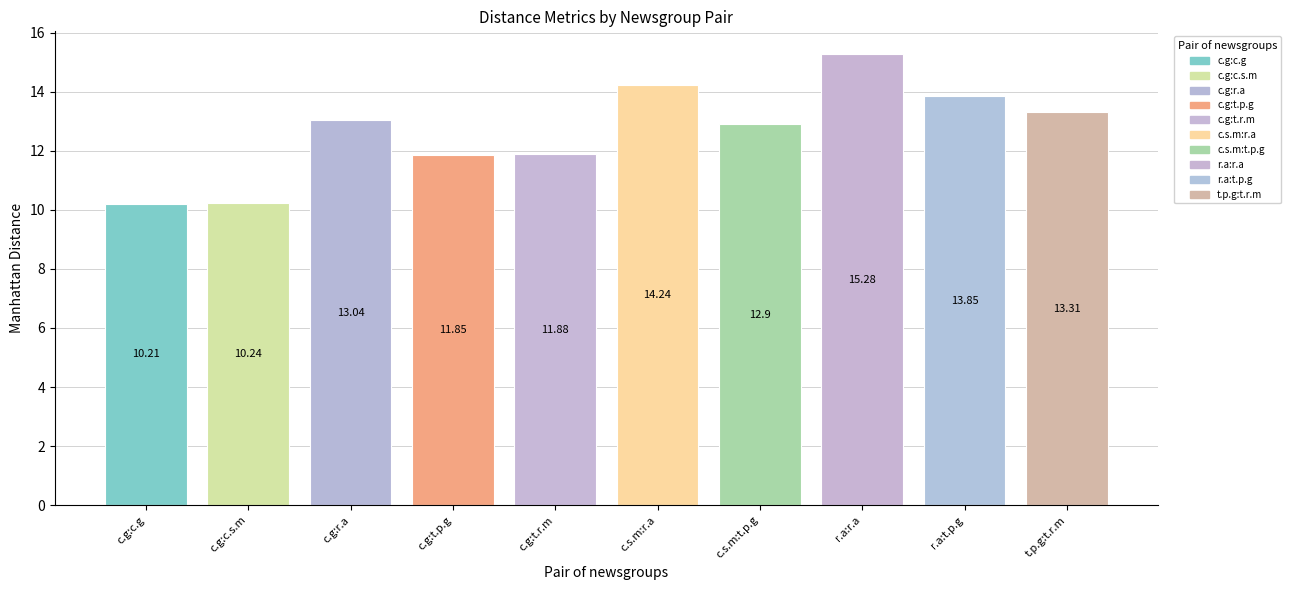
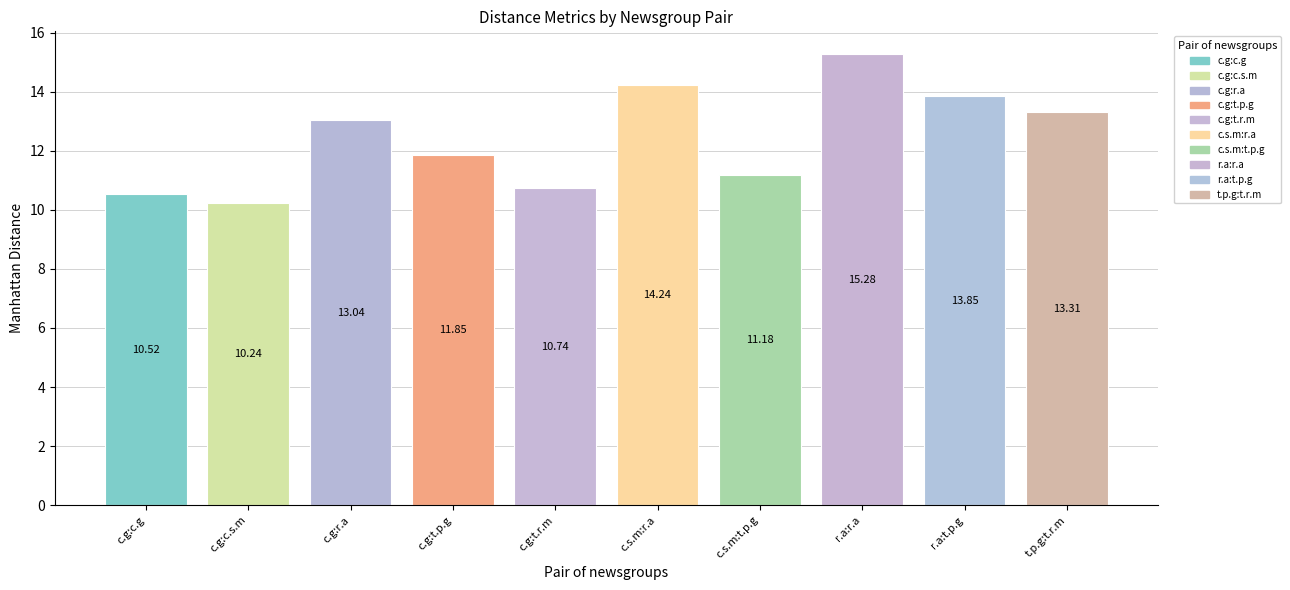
c.g:c.g: 10.21 -> 10.52
c.g:t.r.m: 11.88 -> 10.74
c.s.m:t.p.g: 12.9 -> 11.18
